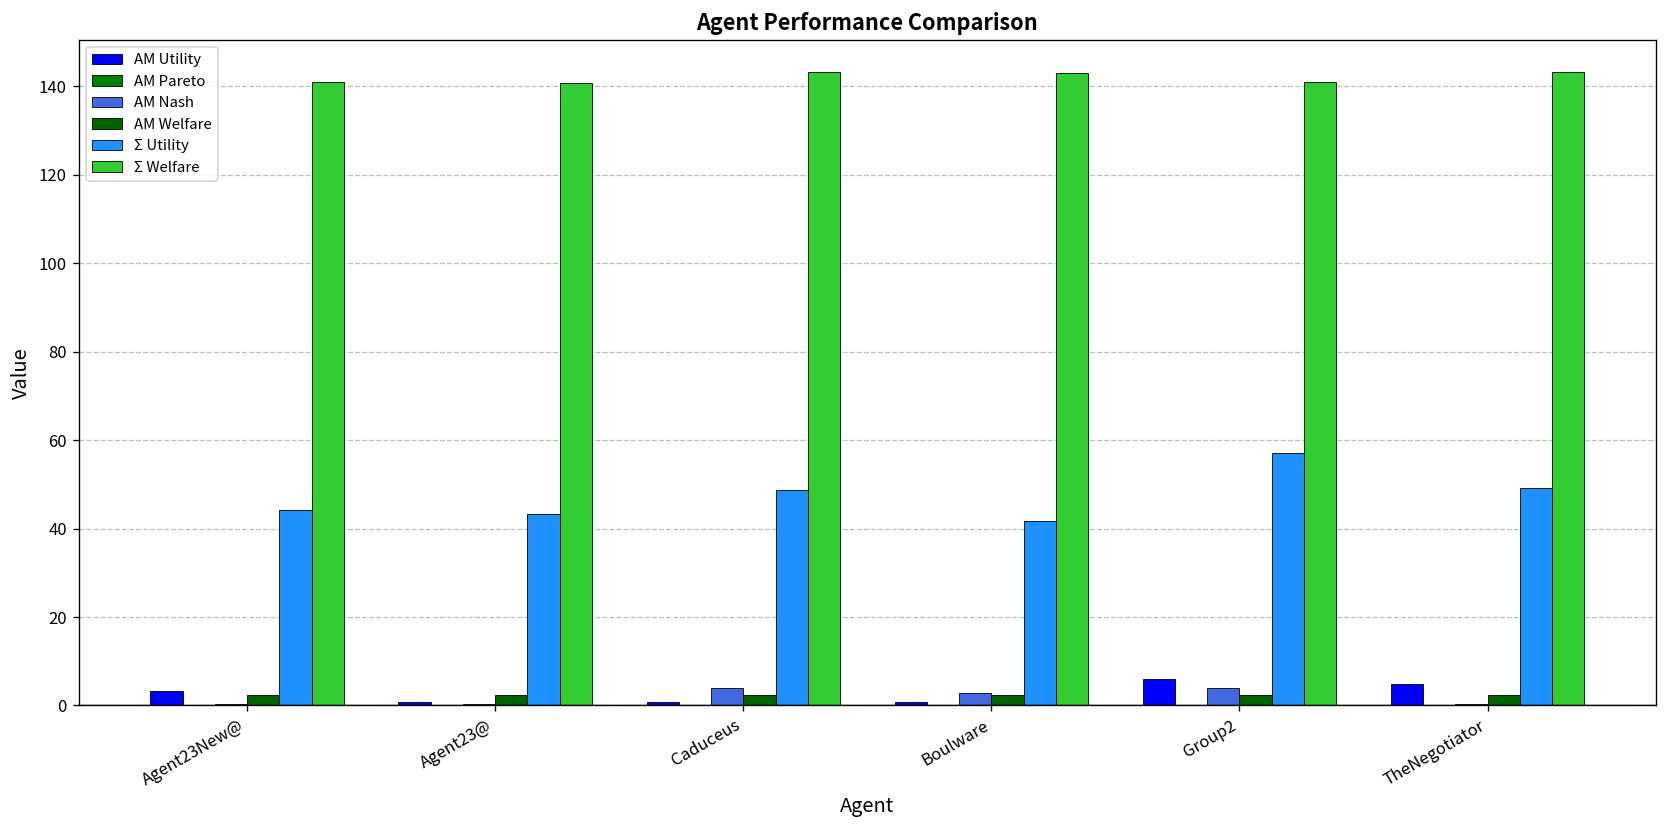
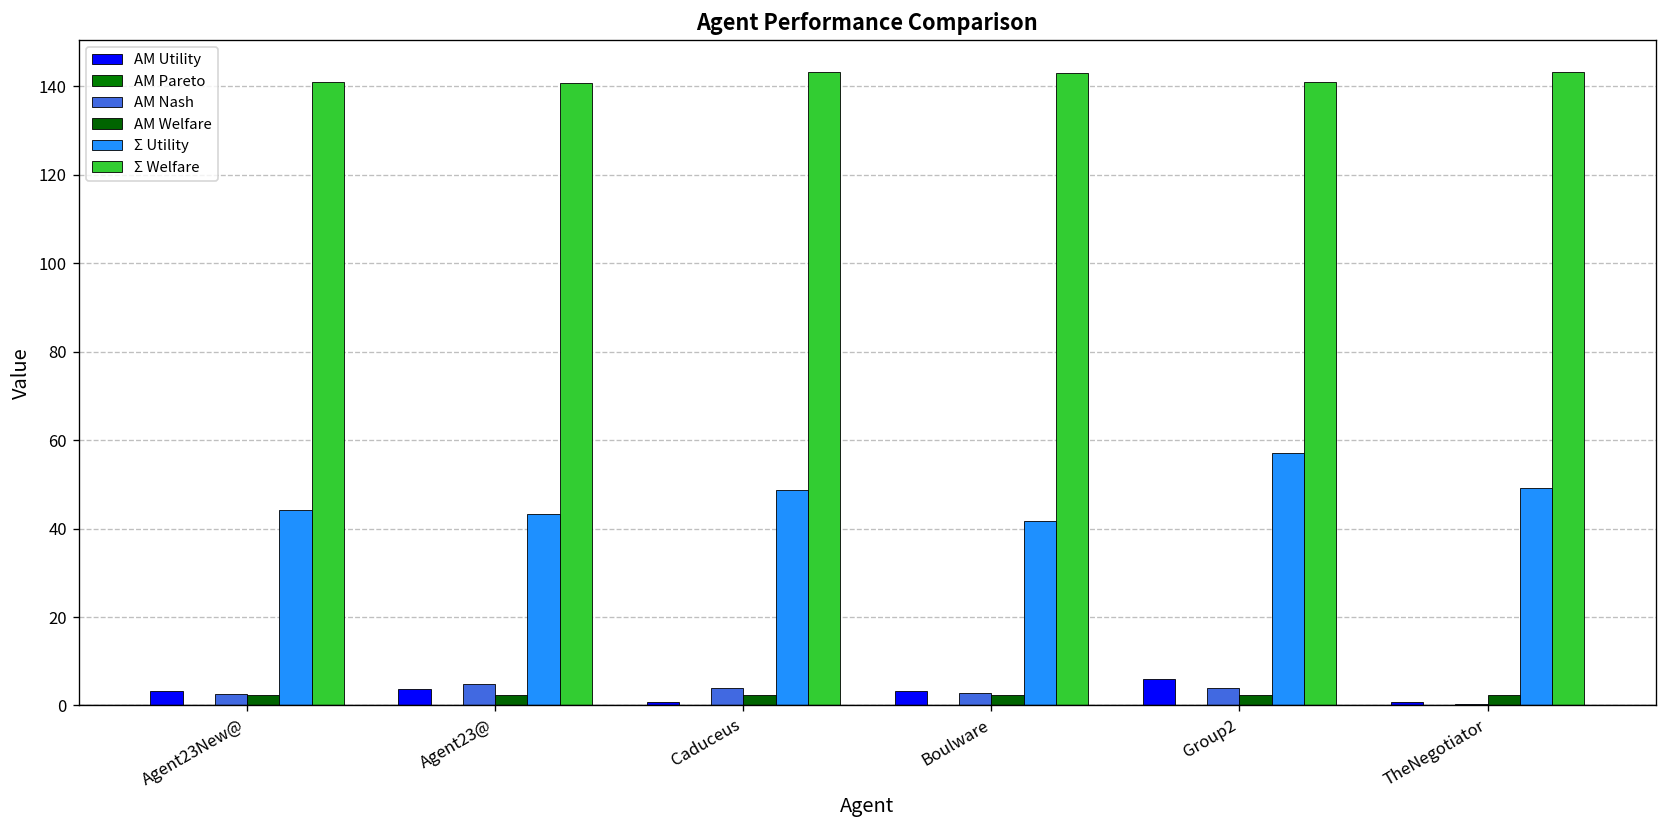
AM Nash, Agent23New@: 0 -> 3
AM Utility, Agent23@: 1 -> 4
AM Nash, Agent23@: 0 -> 5
AM Utility, Boulware: 1 -> 3
AM Utility, TheNegotiator: 5 -> 1
